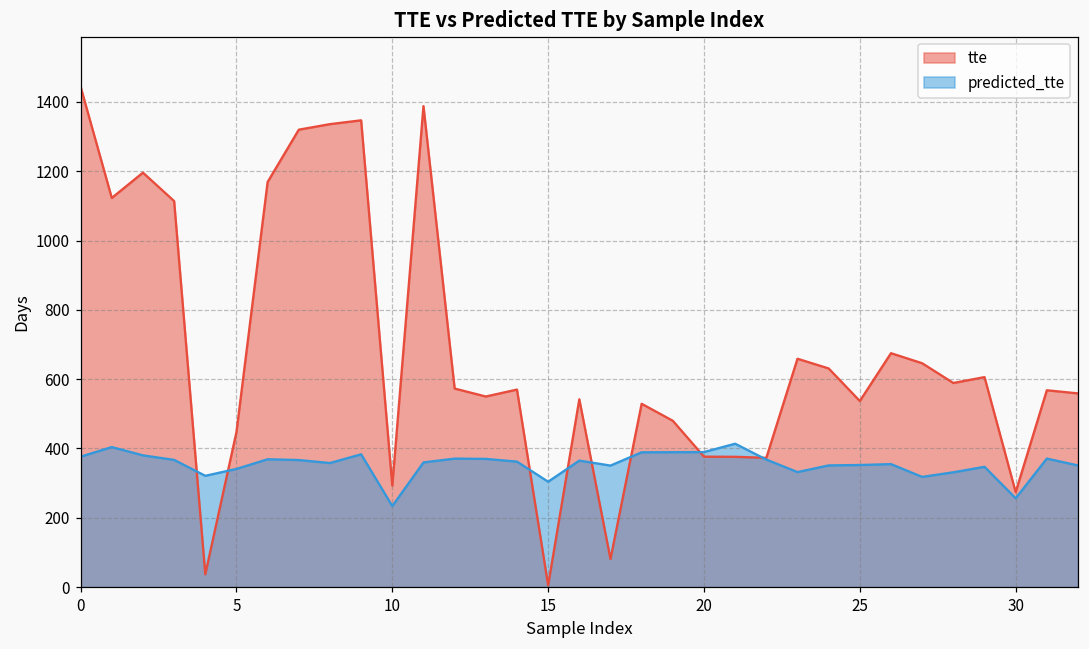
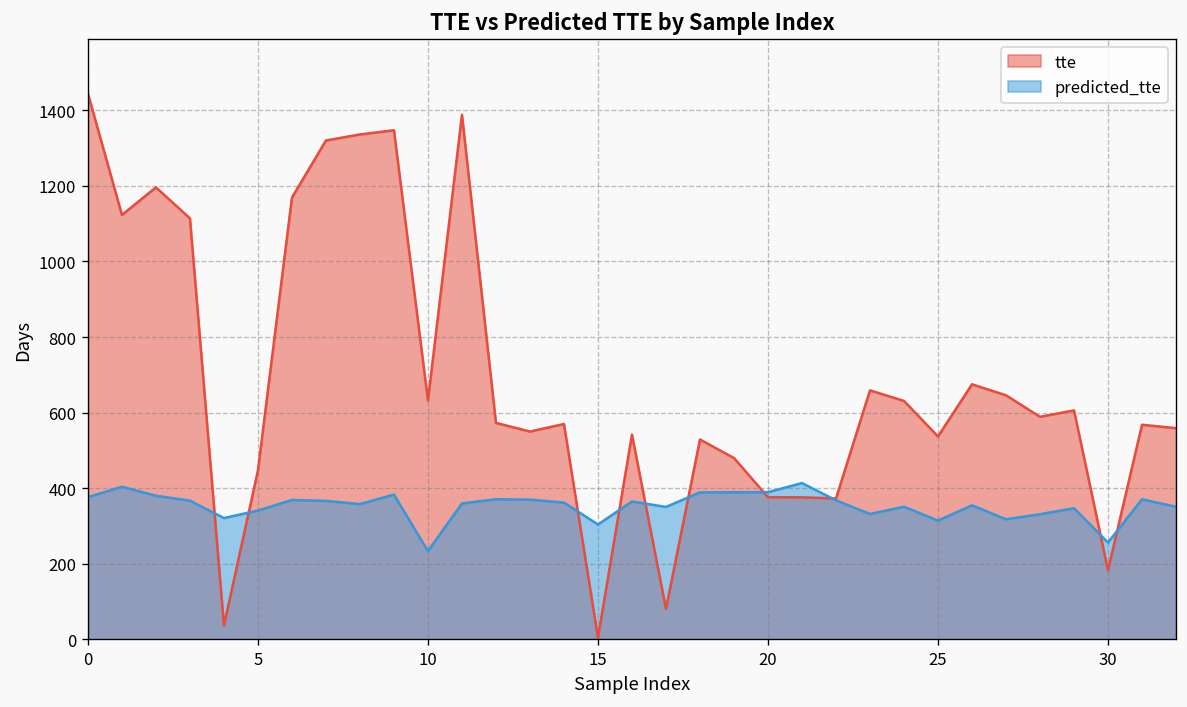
tte, 10: 290 -> 630
predicted_tte, 25: 350 -> 310
tte, 30: 270 -> 180
